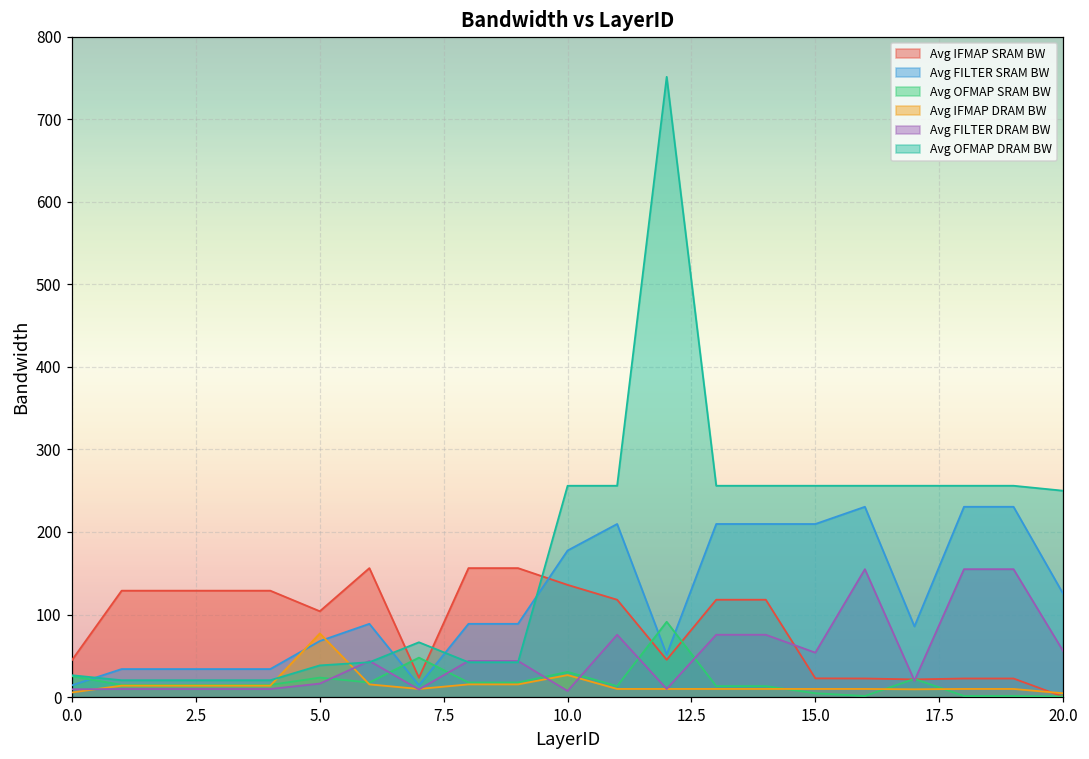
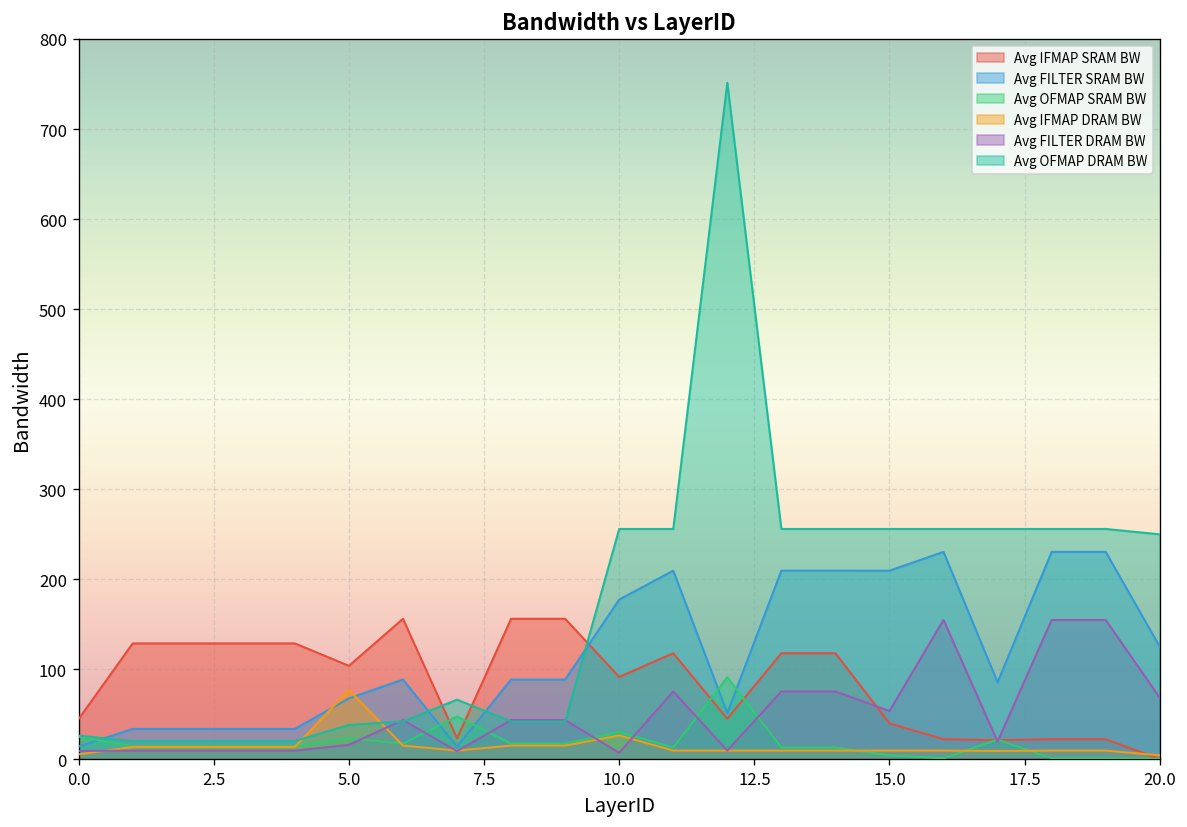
Avg IFMAP SRAM BW, 10.0: 140 -> 90
Avg IFMAP SRAM BW, 15.0: 20 -> 40
Avg FILTER DRAM BW, 20.0: 60 -> 70
